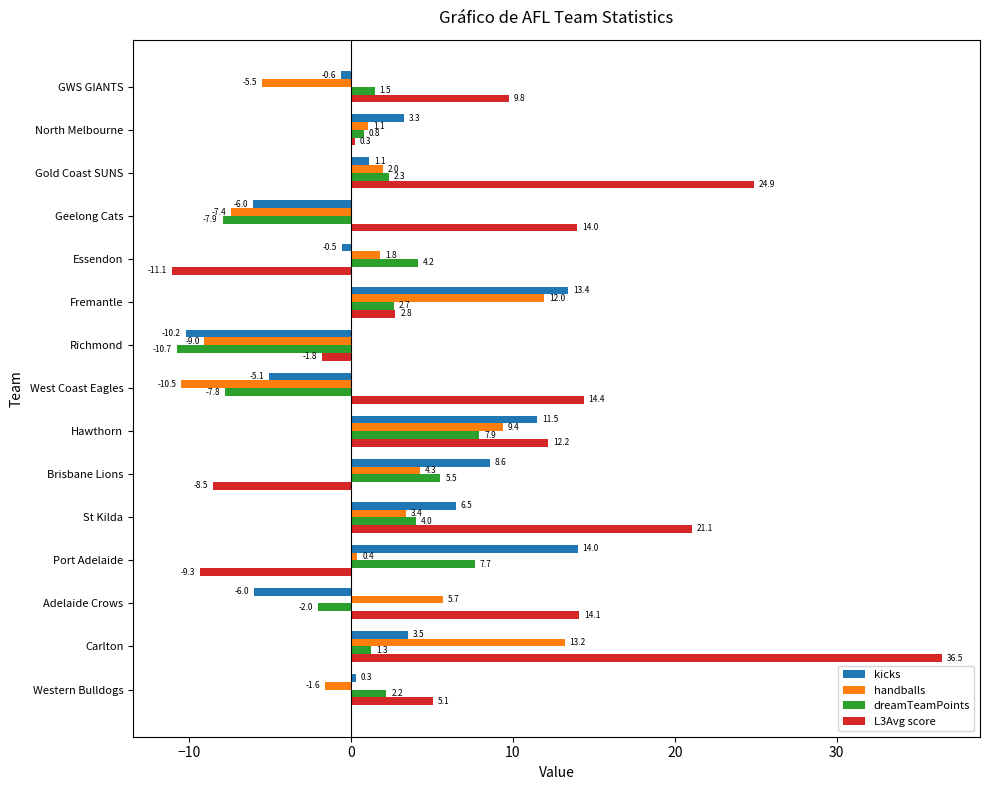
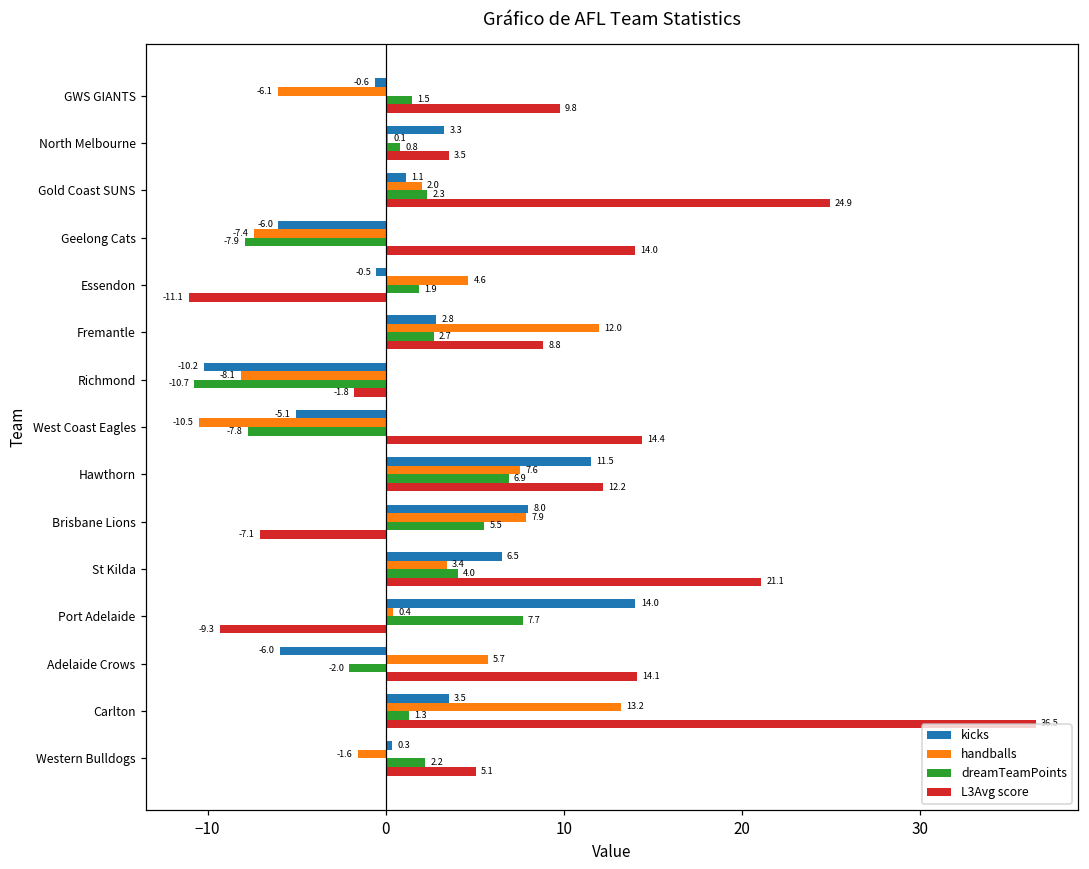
handballs, GWS GIANTS: -5.5 -> -6.1
handballs, North Melbourne: 1.1 -> 0.1
L3Avg score, North Melbourne: 0.3 -> 3.5
handballs, Essendon: 1.8 -> 4.6
dreamTeamPoints, Essendon: 4.2 -> 1.9
kicks, Fremantle: 13.4 -> 2.8
L3Avg score, Fremantle: 2.8 -> 8.8
handballs, Richmond: -9.0 -> -8.1
handballs, Hawthorn: 9.4 -> 7.6
dreamTeamPoints, Hawthorn: 7.9 -> 6.9
kicks, Brisbane Lions: 8.6 -> 8.0
handballs, Brisbane Lions: 4.3 -> 7.9
L3Avg score, Brisbane Lions: -8.5 -> -7.1
